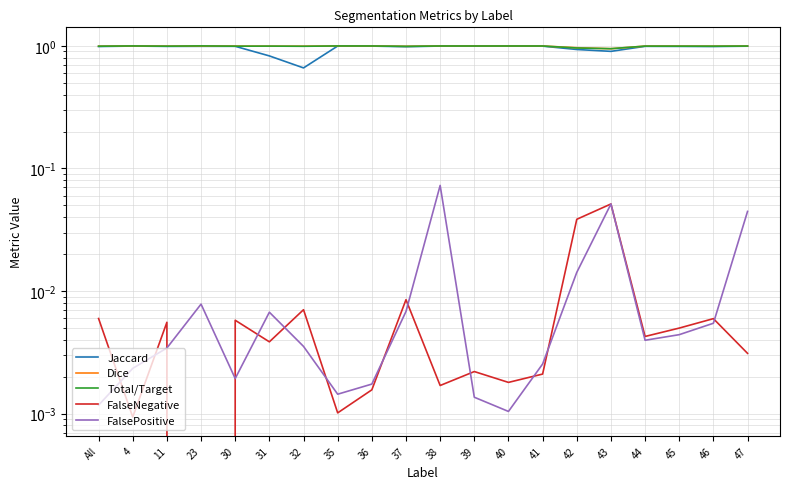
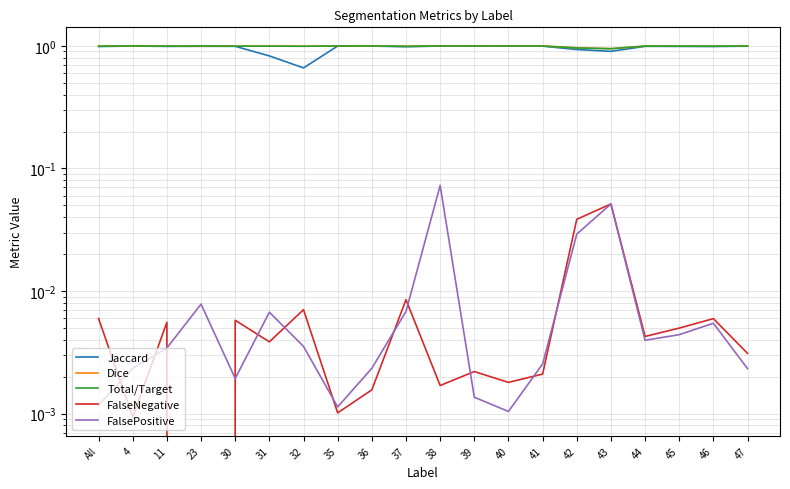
FalsePositive, 35: 0.0014 -> 0.0011
FalsePositive, 36: 0.0017 -> 0.0023
FalsePositive, 42: 0.014 -> 0.029
FalsePositive, 47: 0.045 -> 0.0023
